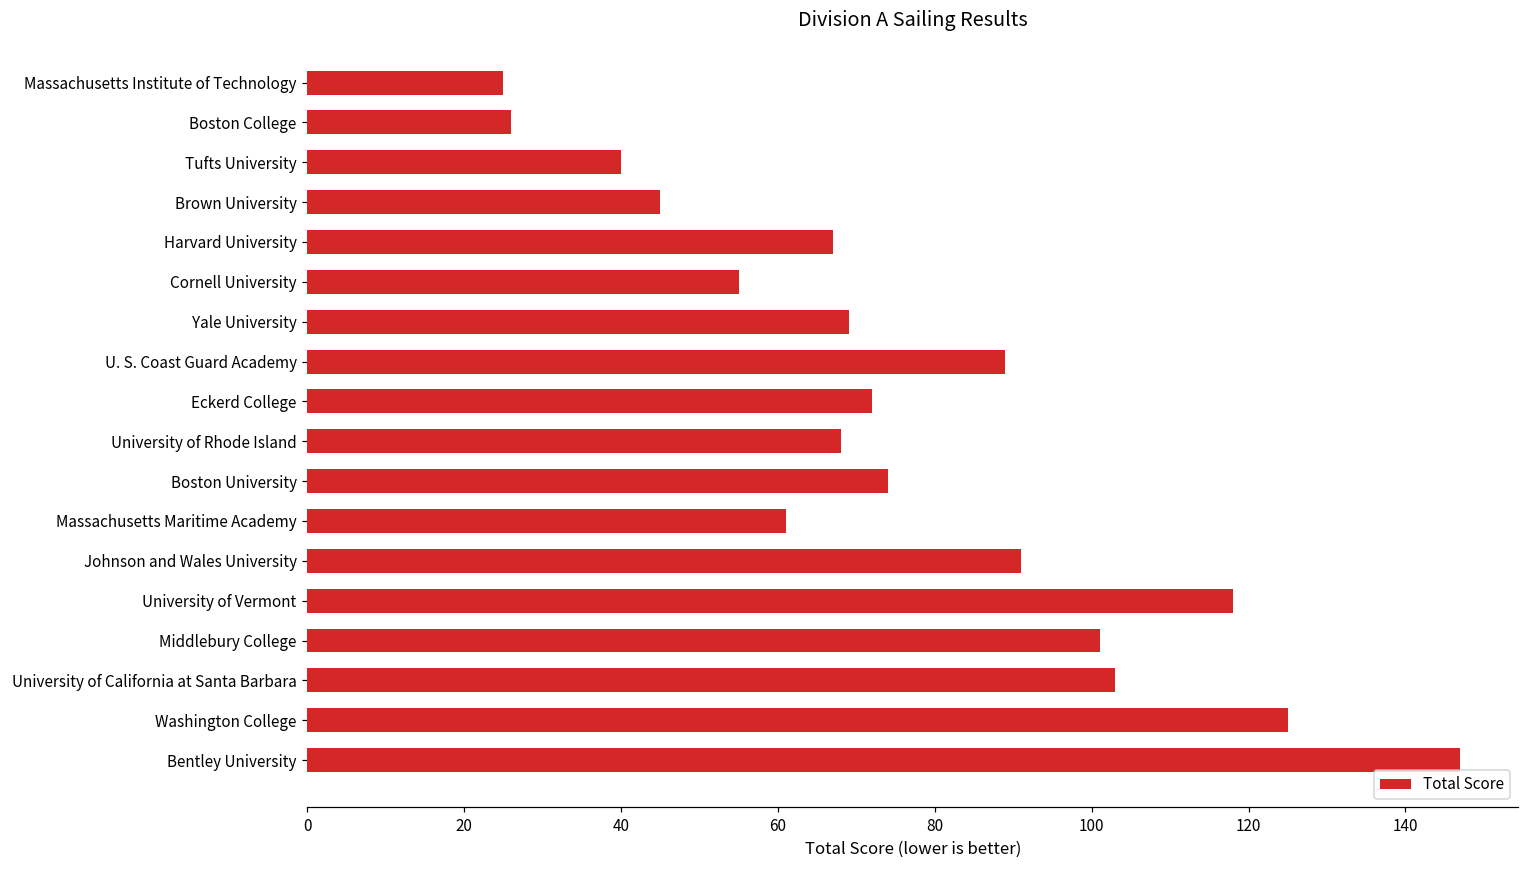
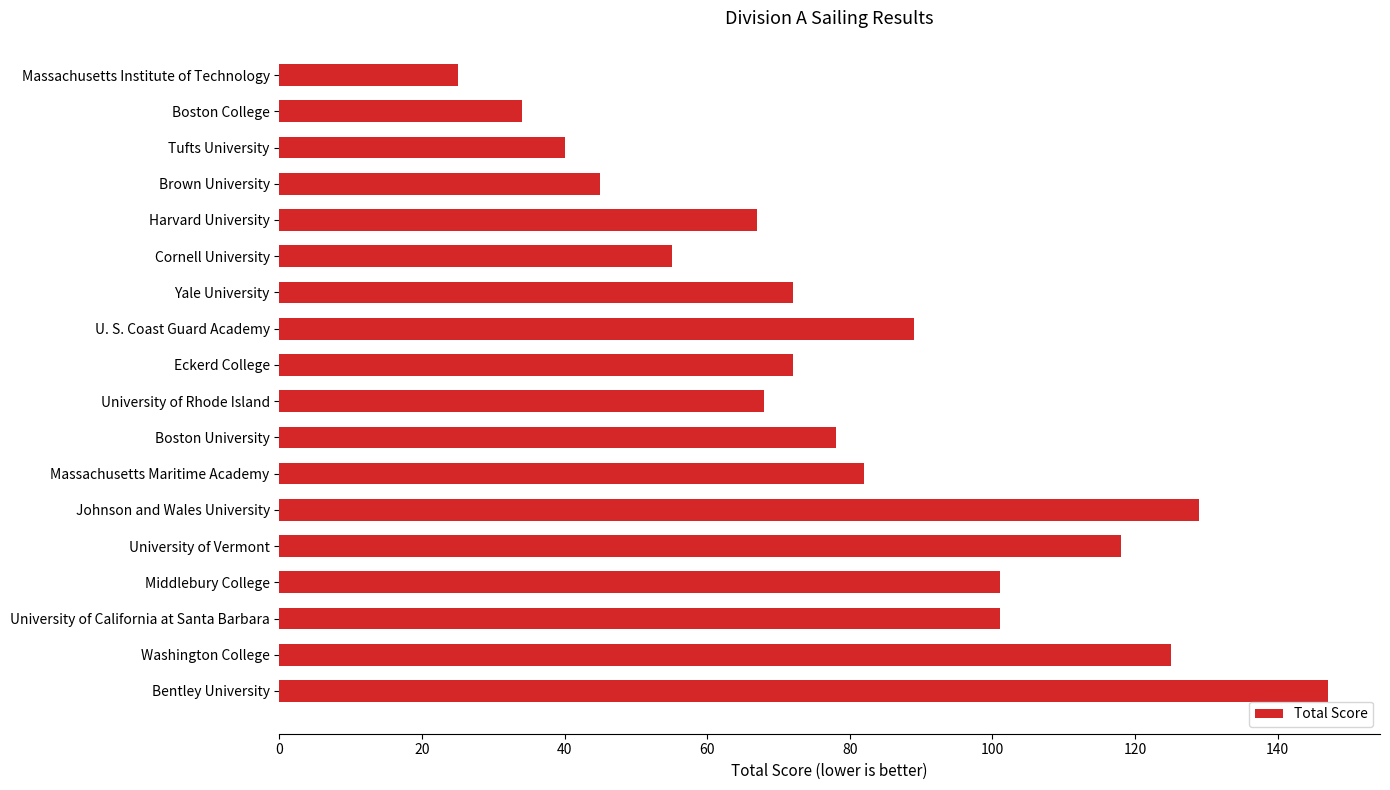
Boston College: 26 -> 34
Yale University: 69 -> 72
Boston University: 74 -> 78
Massachusetts Maritime Academy: 61 -> 82
Johnson and Wales University: 91 -> 129
University of California at Santa Barbara: 103 -> 101
